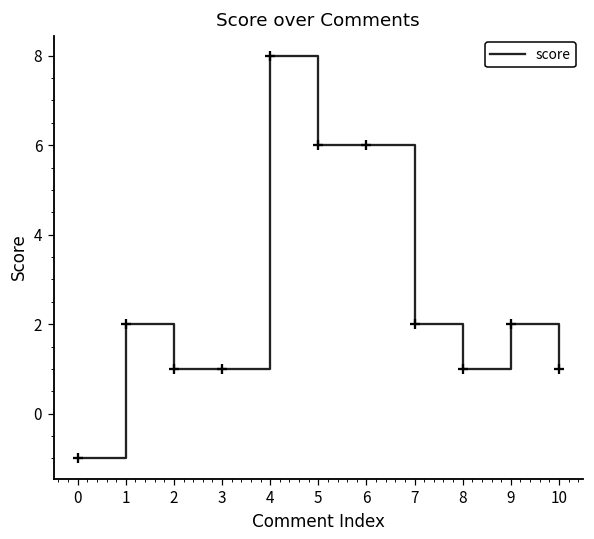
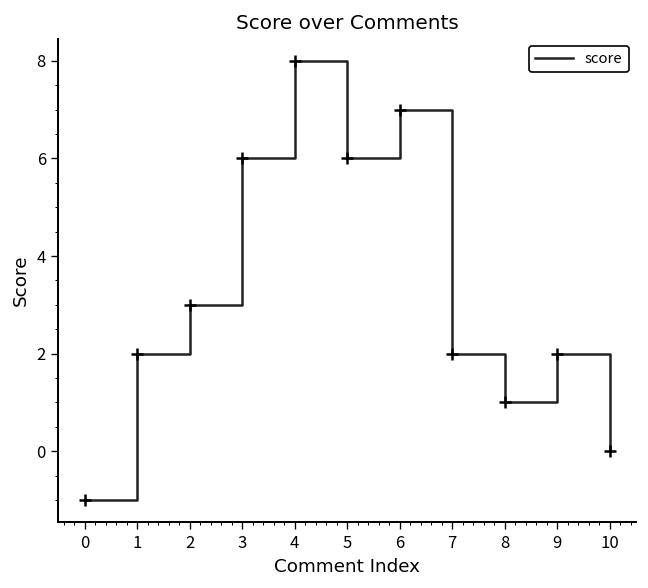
2: 1 -> 3
3: 1 -> 6
6: 6 -> 7
10: 1 -> 0
